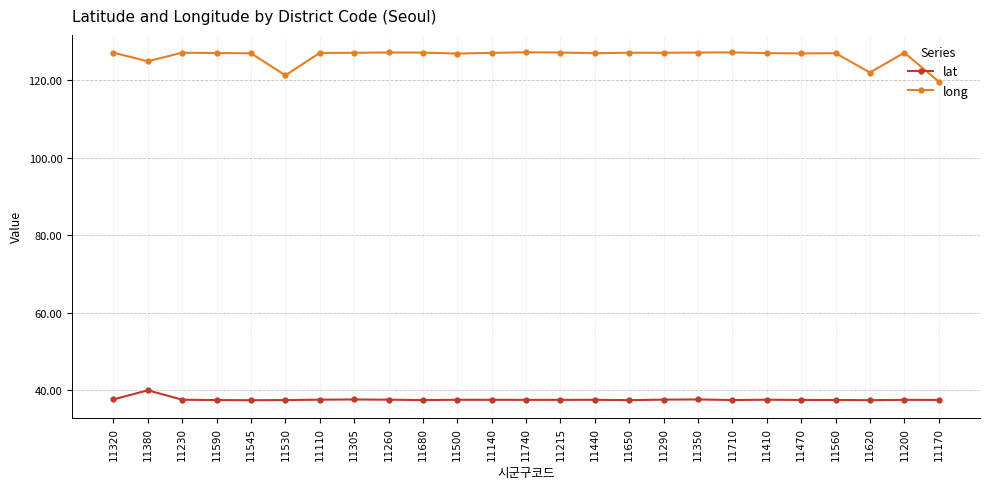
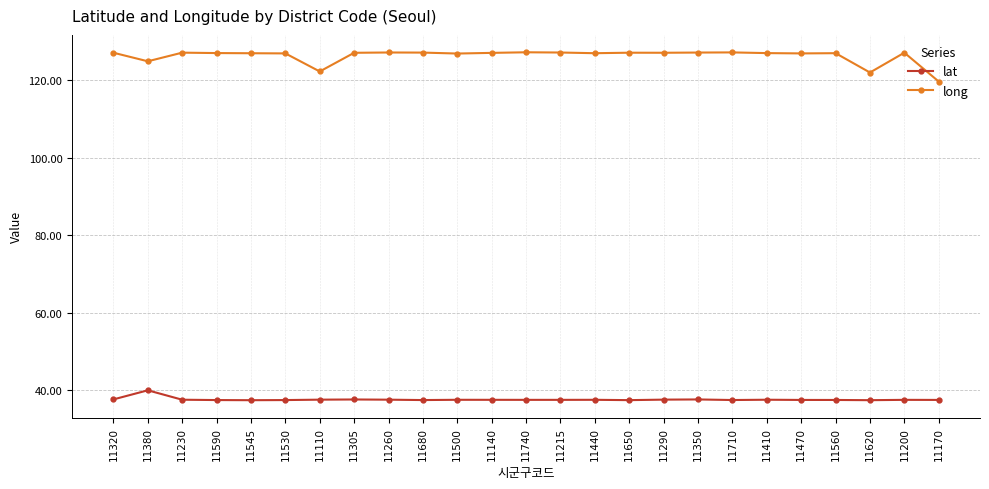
long, 11530: 121 -> 127
long, 11110: 127 -> 122
